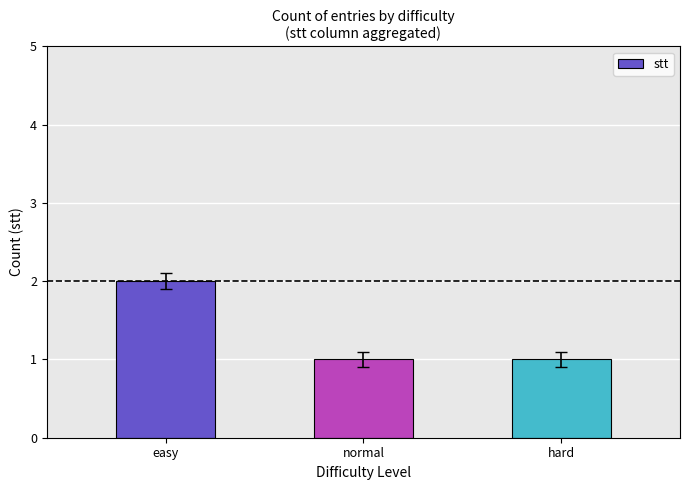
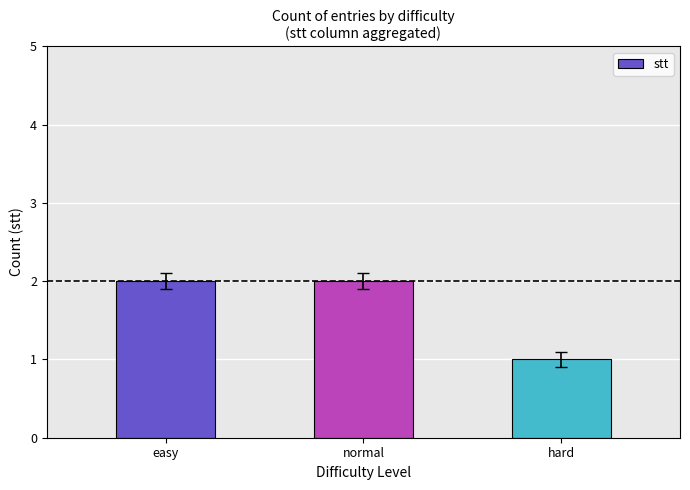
stt, normal: 1 -> 2
